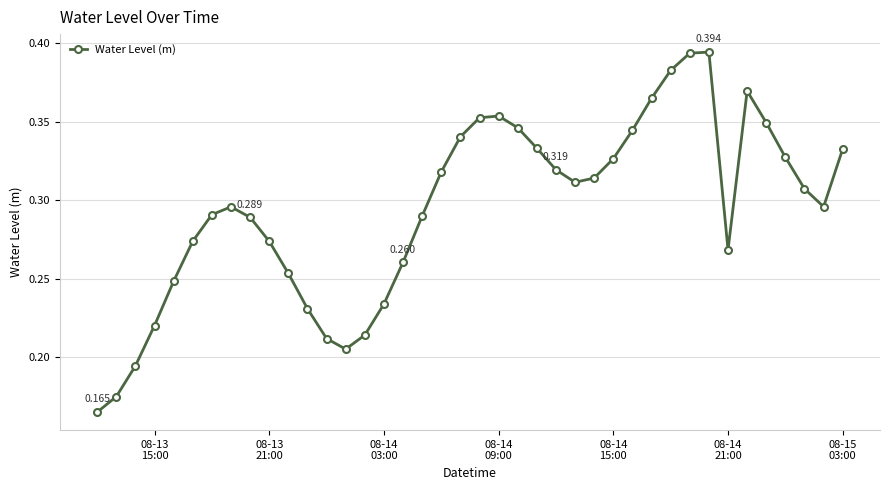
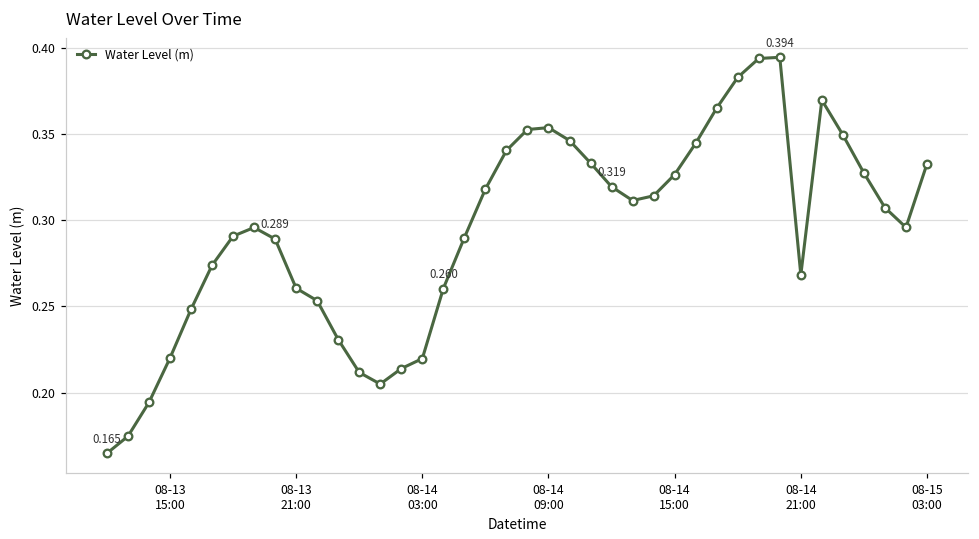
08-13 21:00: 0.274 -> 0.261
08-14 03:00: 0.234 -> 0.220
